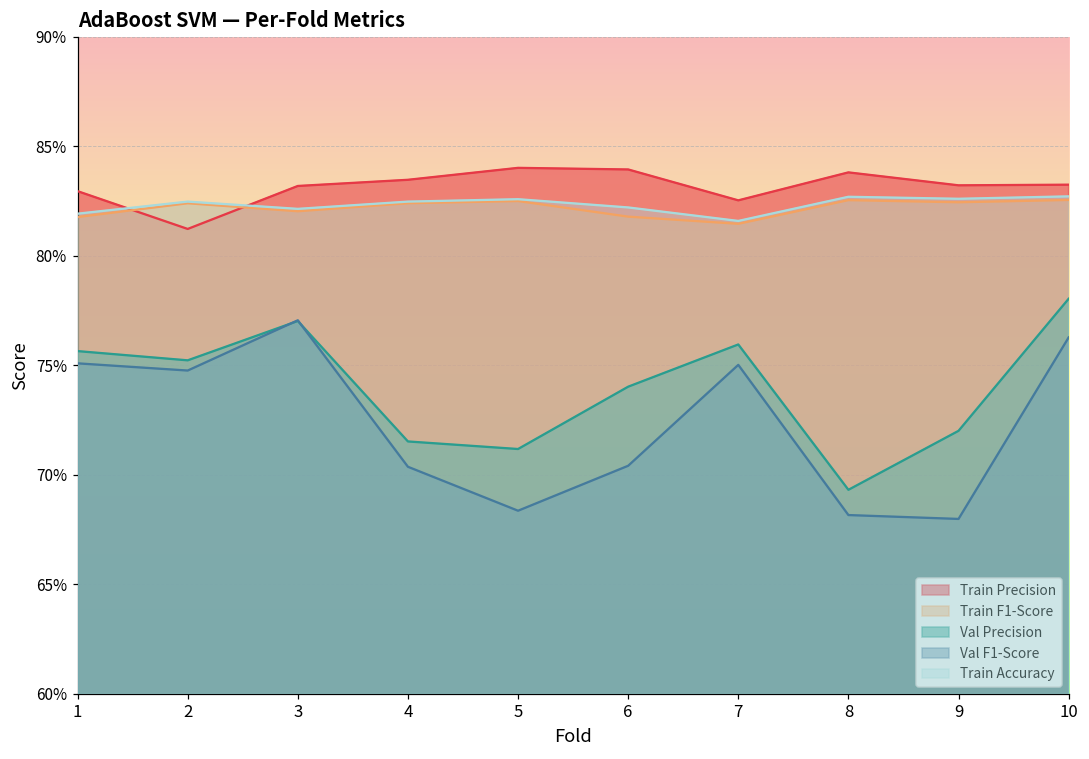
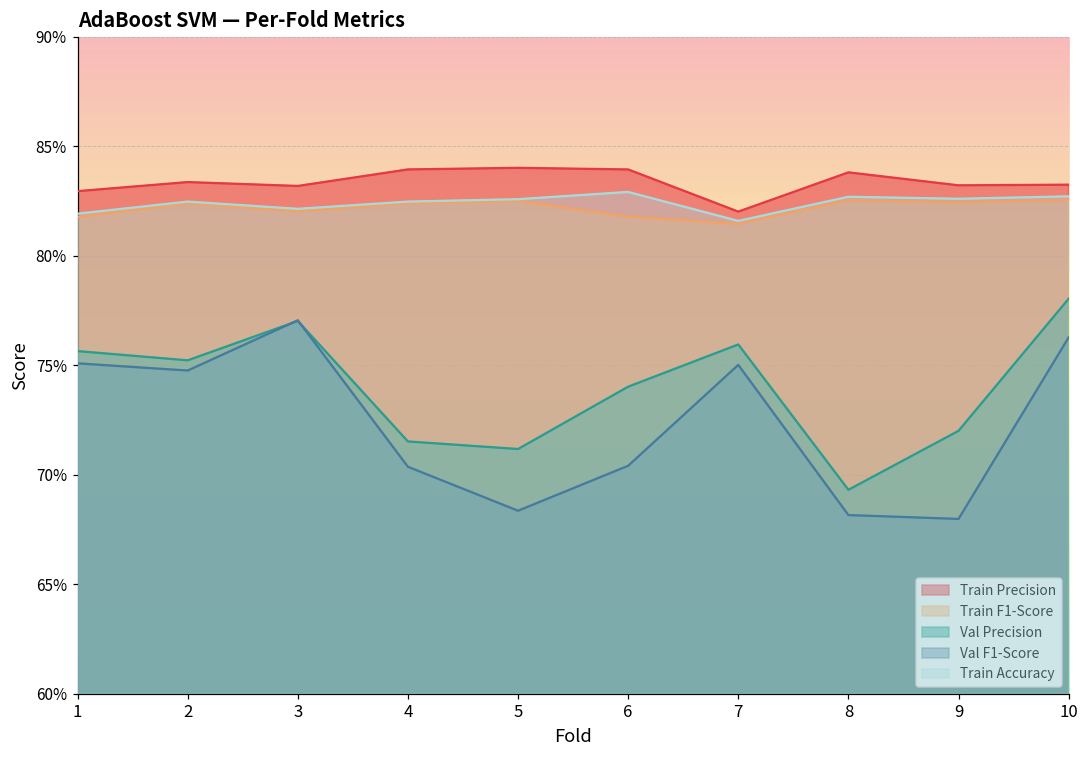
Train Precision, 2: 81.2% -> 83.4%
Train Precision, 4: 83.5% -> 83.9%
Train Accuracy, 6: 82.2% -> 82.9%
Train Precision, 7: 82.5% -> 82.0%
